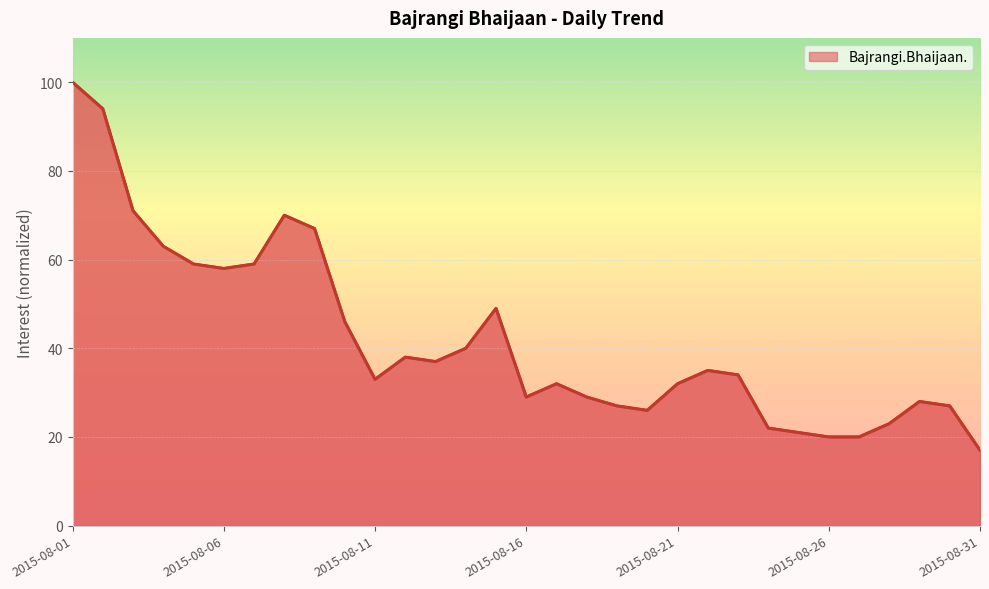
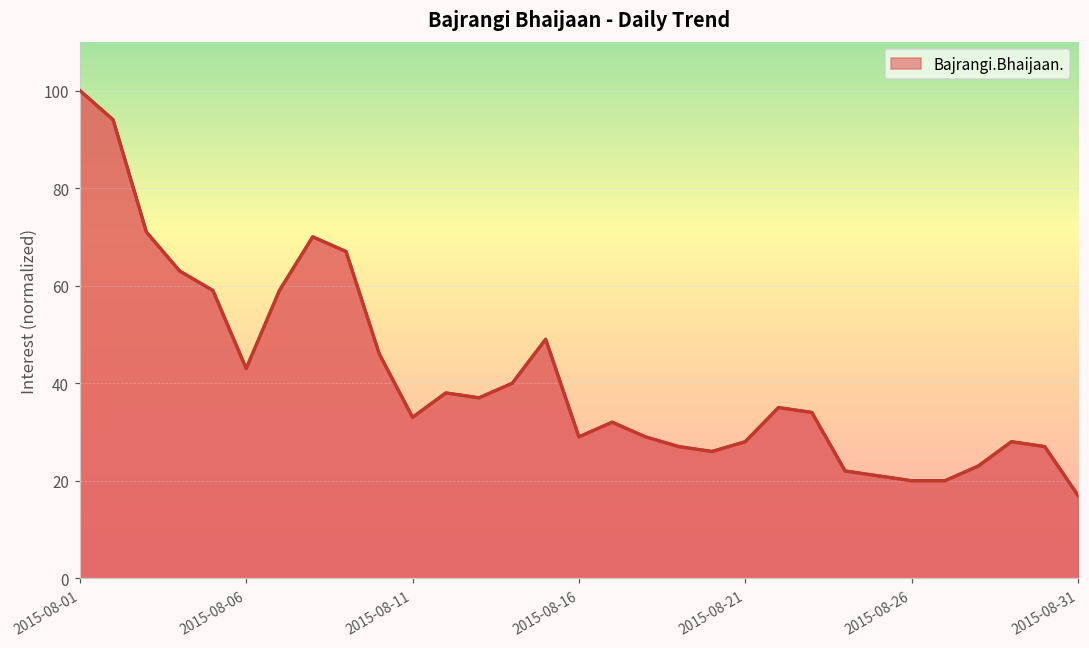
2015-08-06: 58 -> 43
2015-08-21: 32 -> 28
